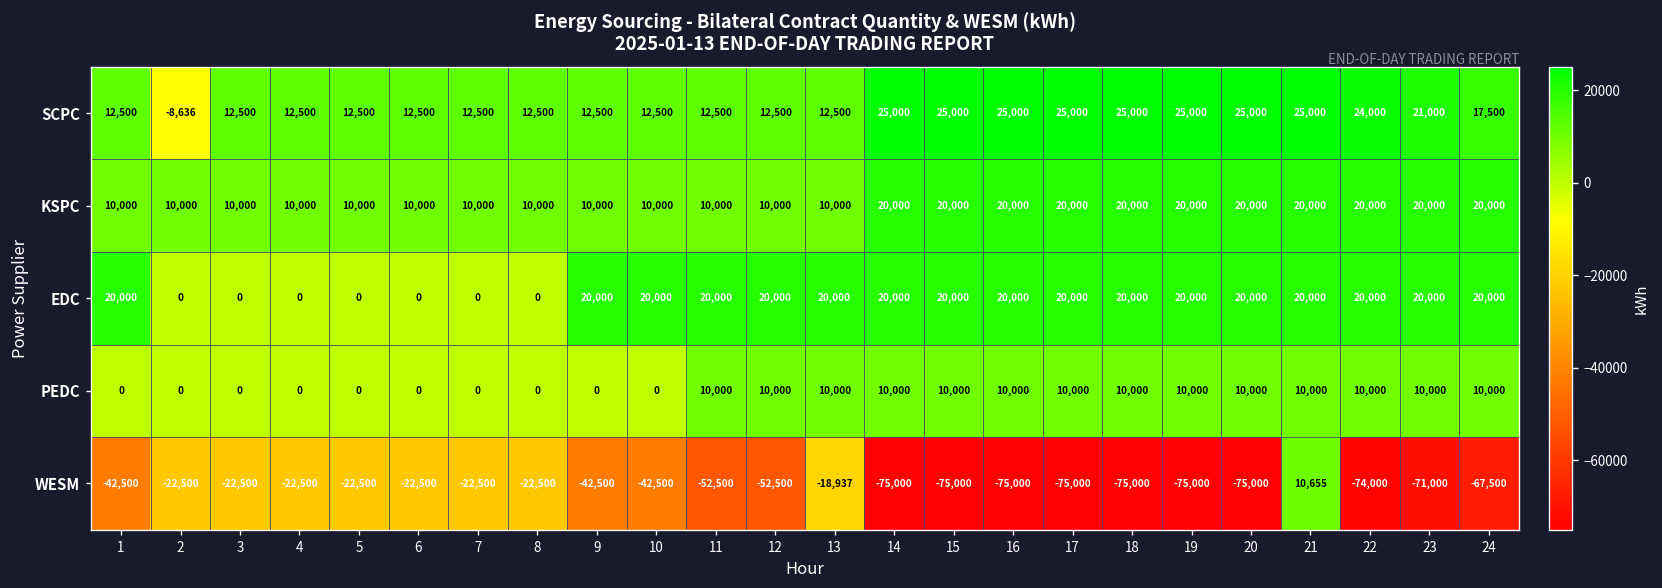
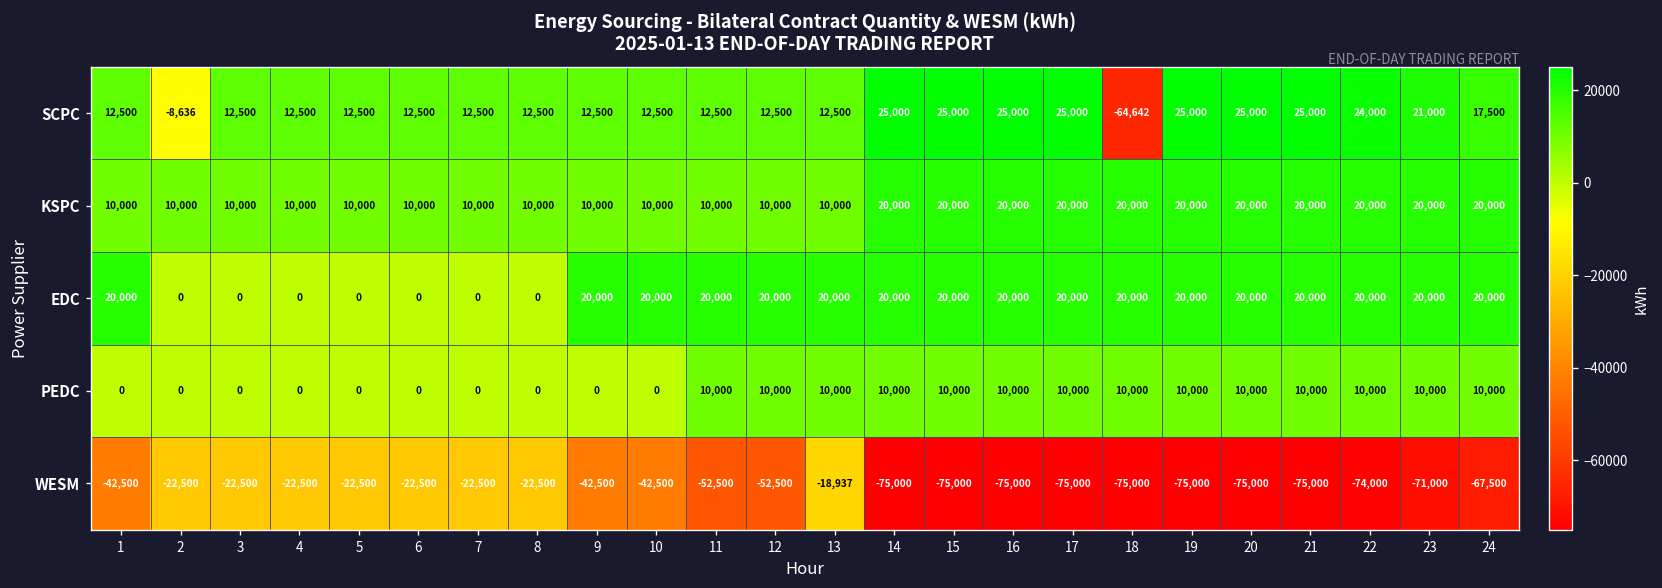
SCPC, 18: 25,000 -> -64,642
WESM, 21: 10,655 -> -75,000
